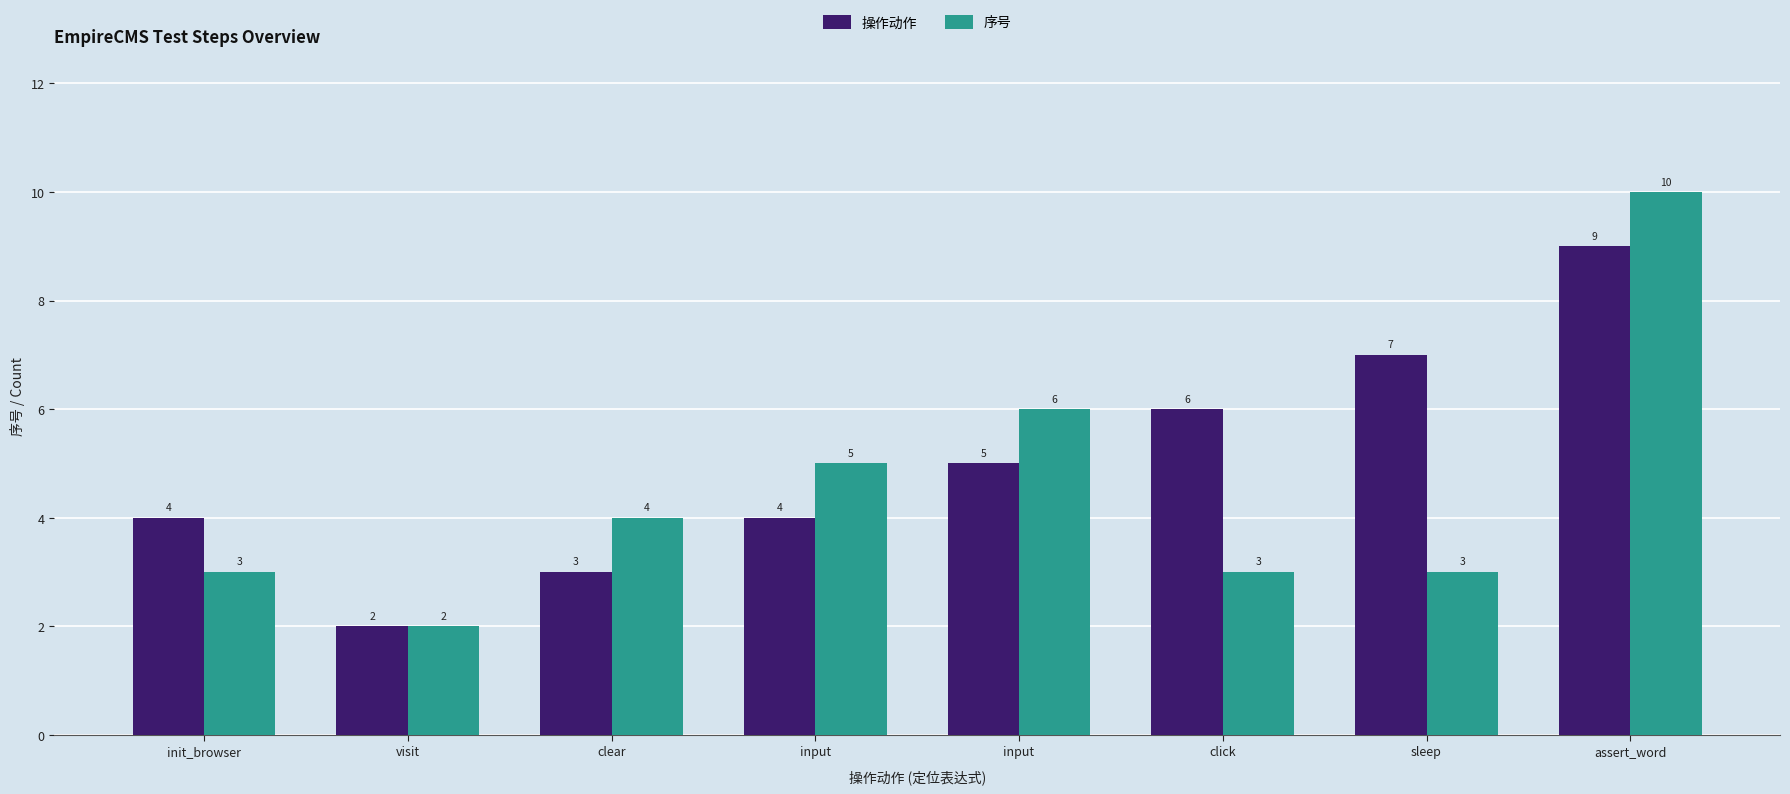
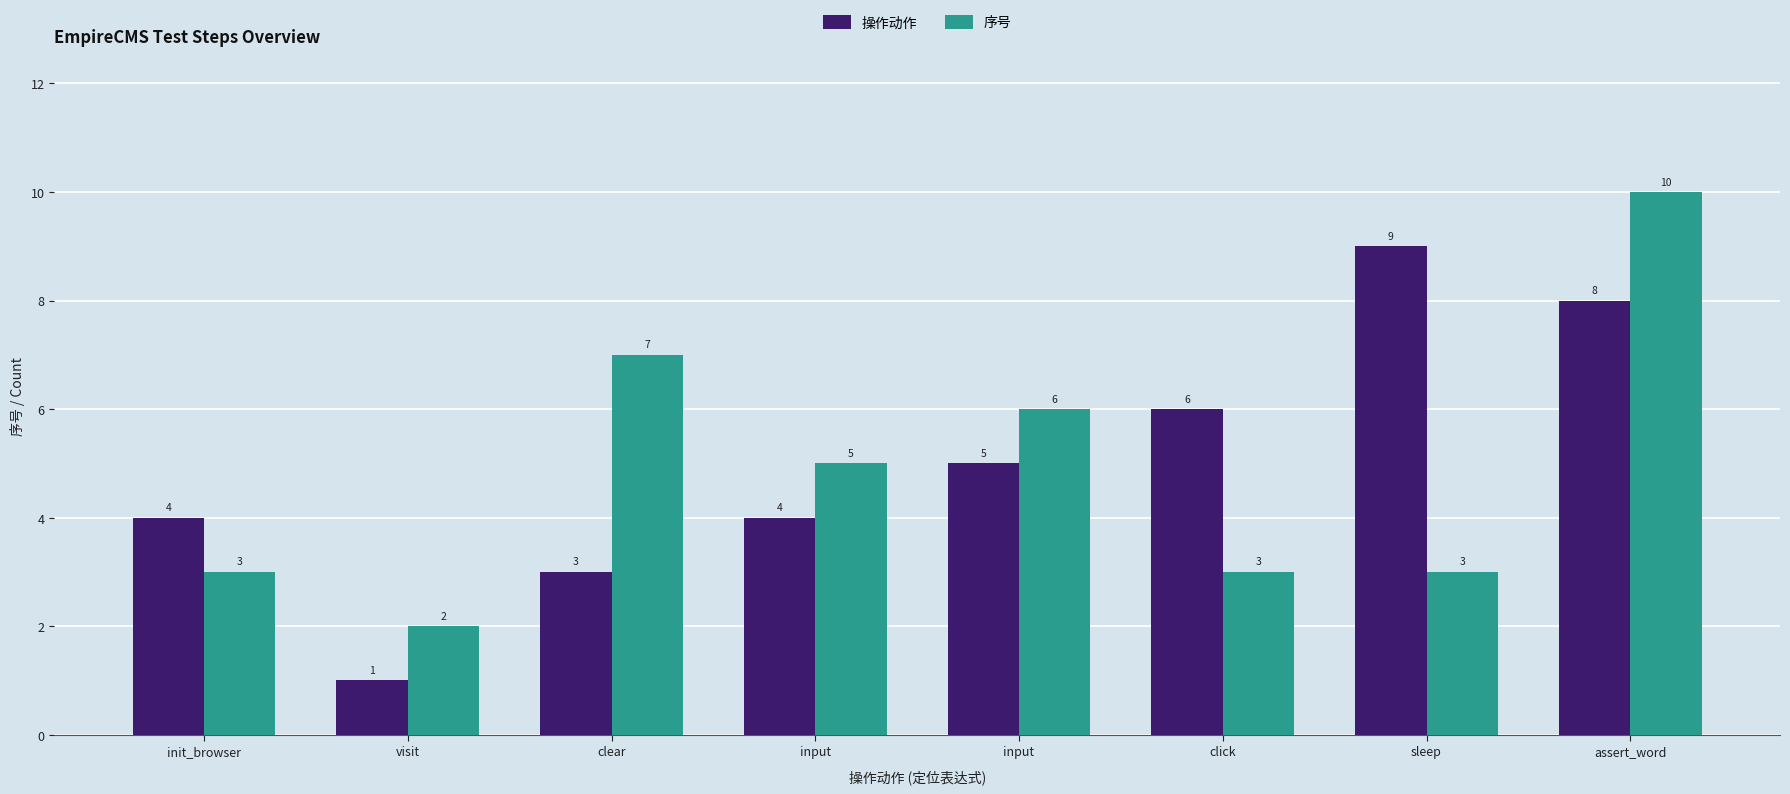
操作动作, visit: 2 -> 1
序号, clear: 4 -> 7
操作动作, sleep: 7 -> 9
操作动作, assert_word: 9 -> 8
